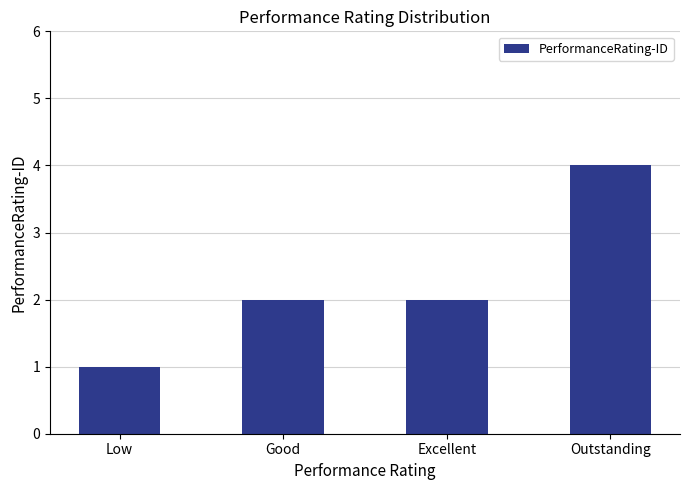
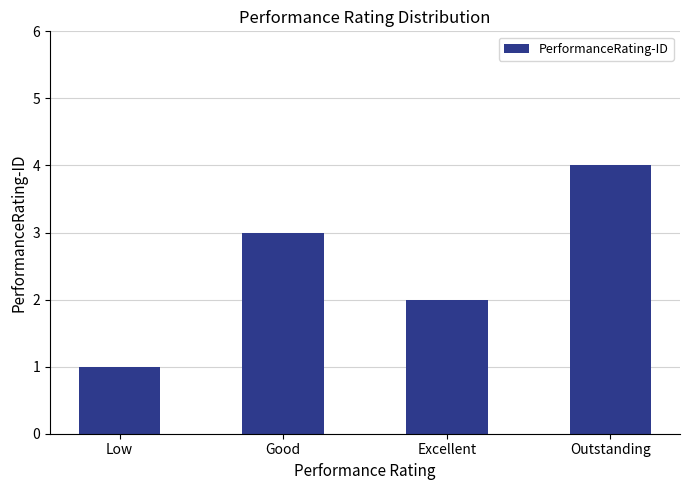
Good: 2 -> 3
